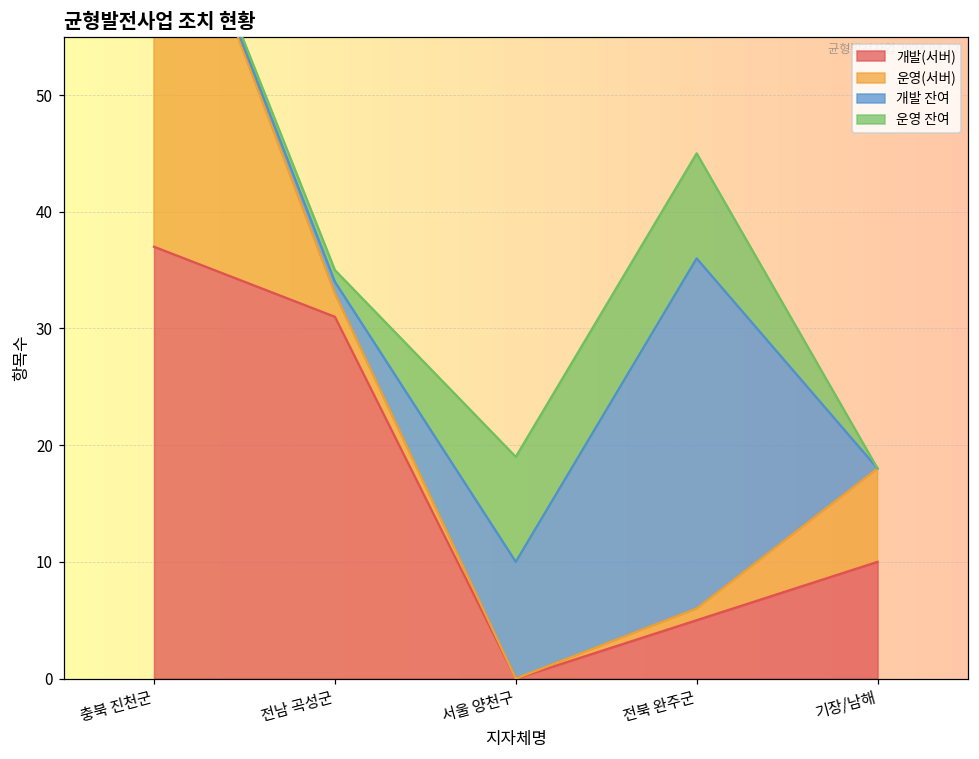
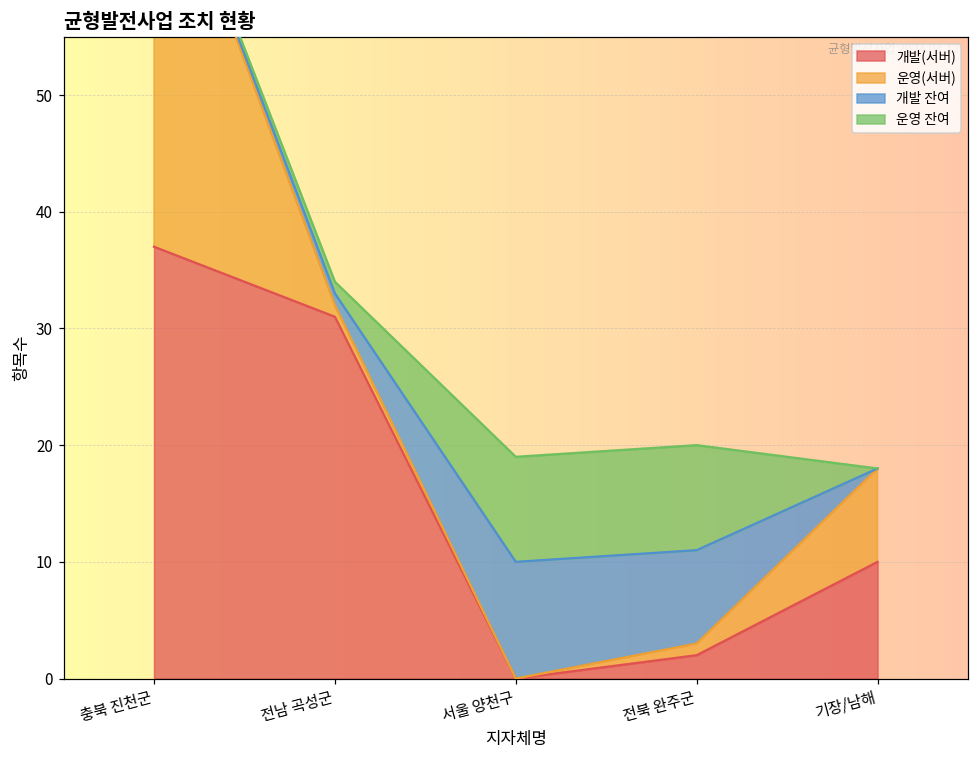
운영(서버), 전남 곡성군: 2 -> 1
개발(서버), 전북 완주군: 5 -> 2
개발 잔여, 전북 완주군: 30 -> 8
